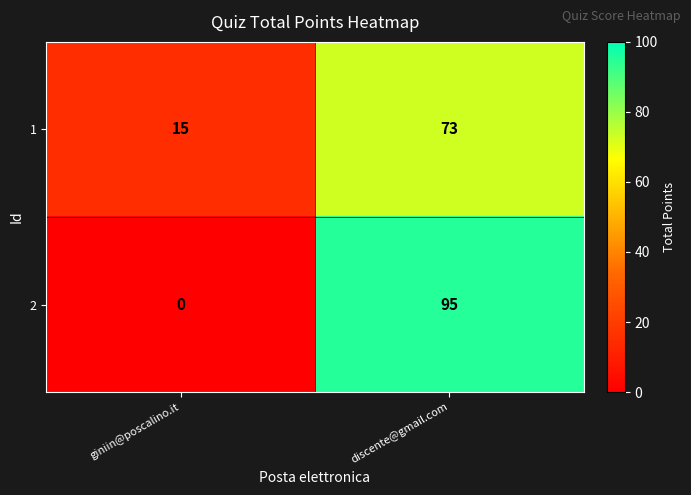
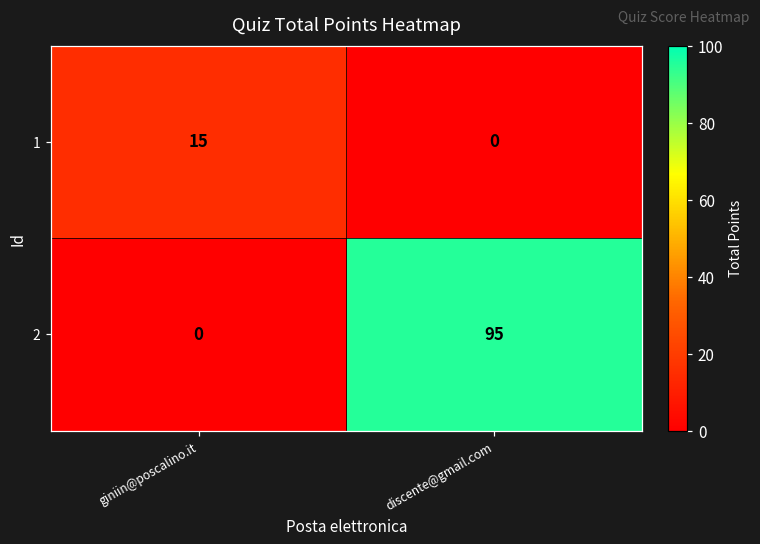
1, discente@gmail.com: 73 -> 0
